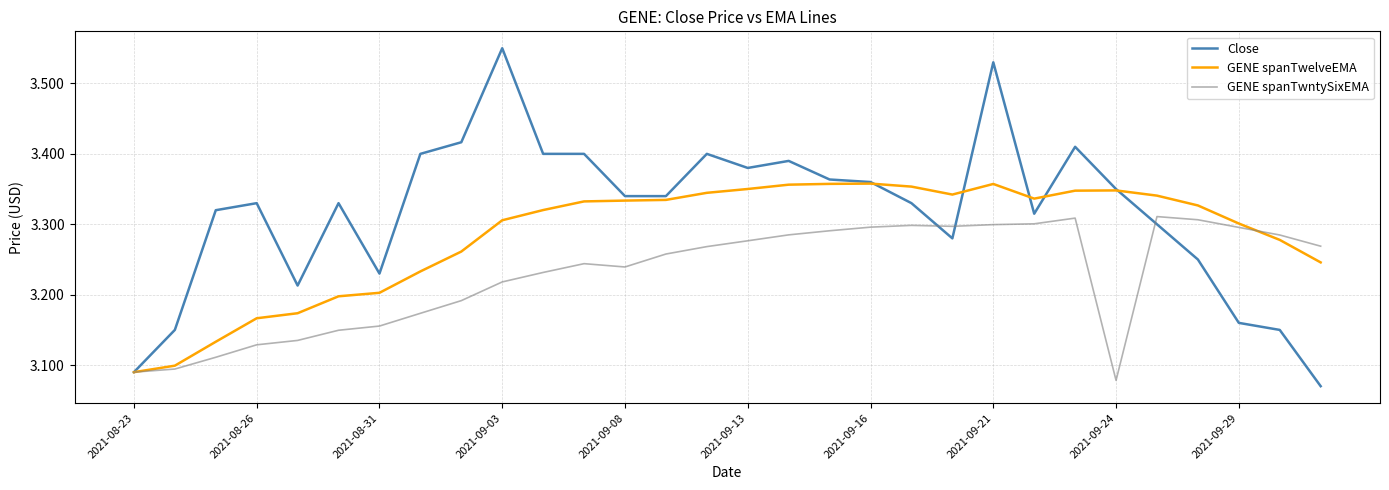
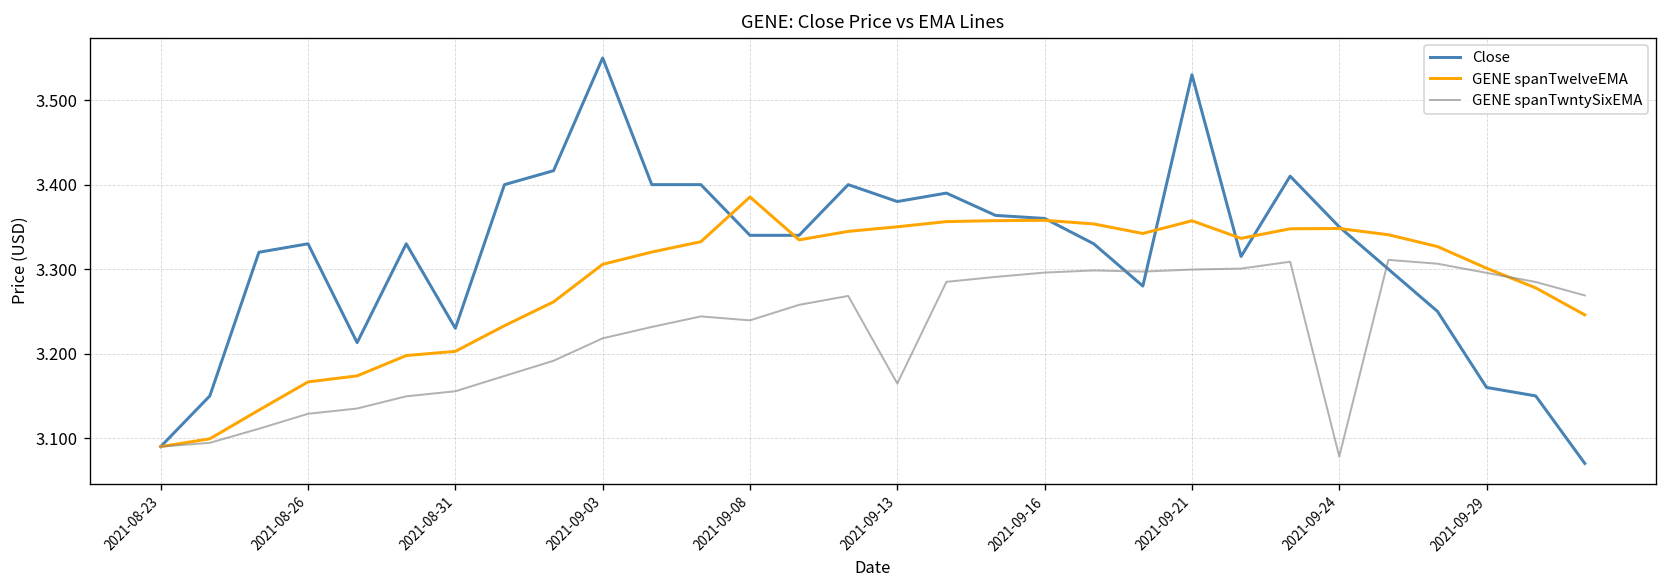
GENE spanTwelveEMA, 2021-09-08: 3.33 -> 3.39
GENE spanTwntySixEMA, 2021-09-13: 3.28 -> 3.16
